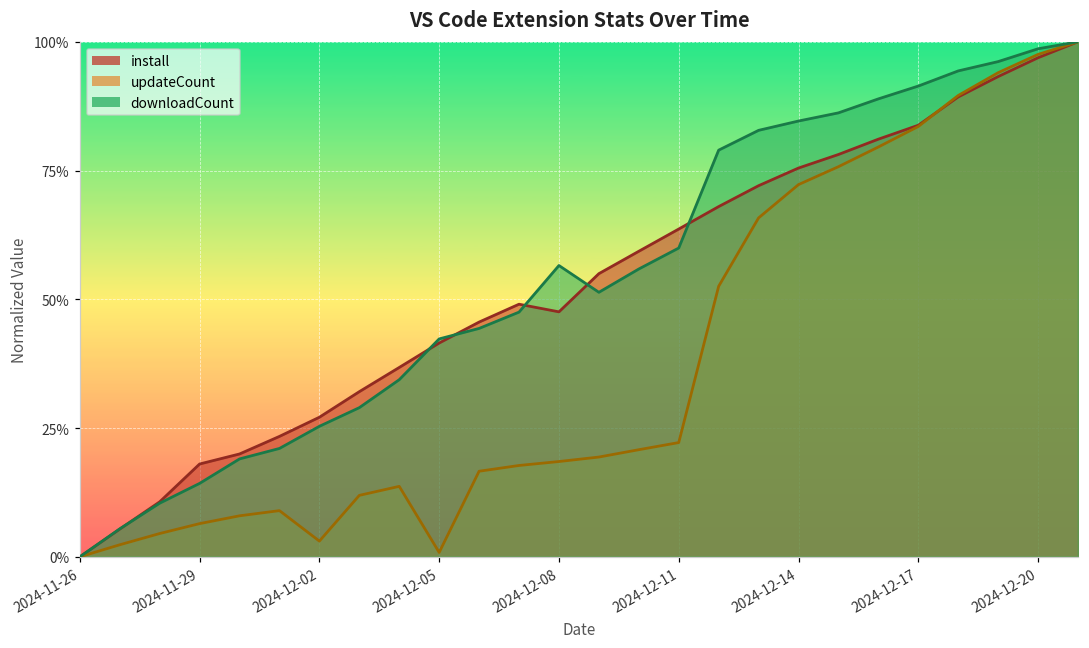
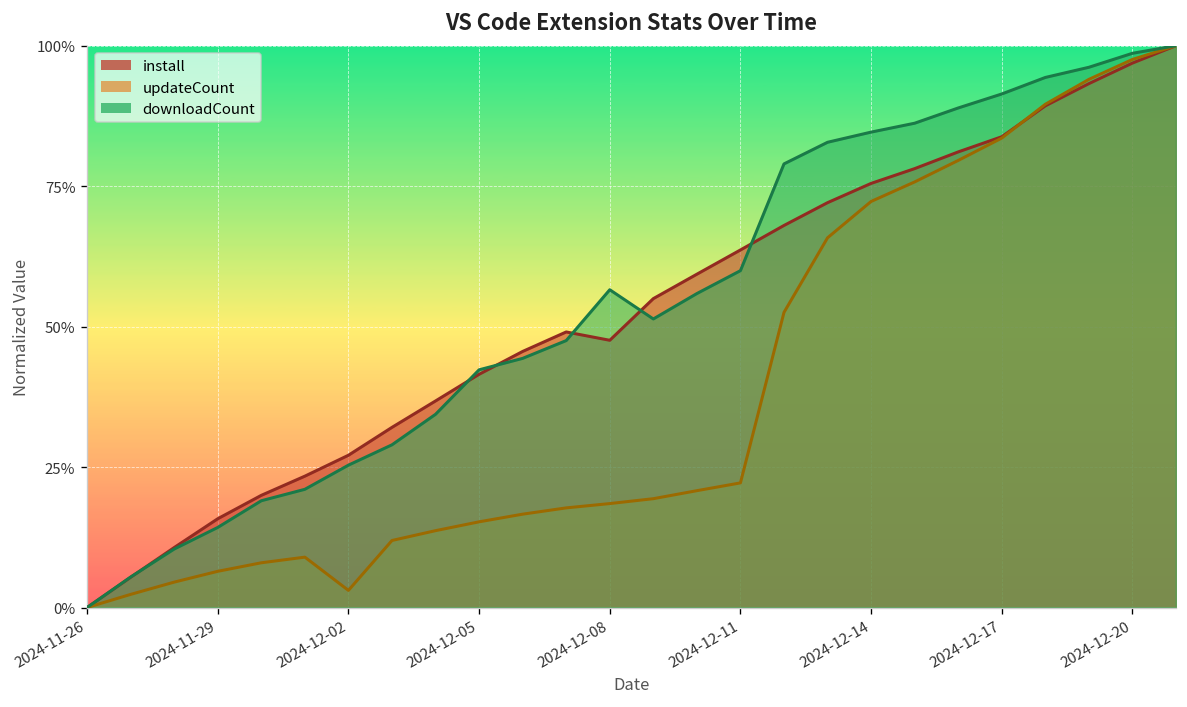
install, 2024-11-29: 18% -> 16%
updateCount, 2024-12-05: 1% -> 15%
